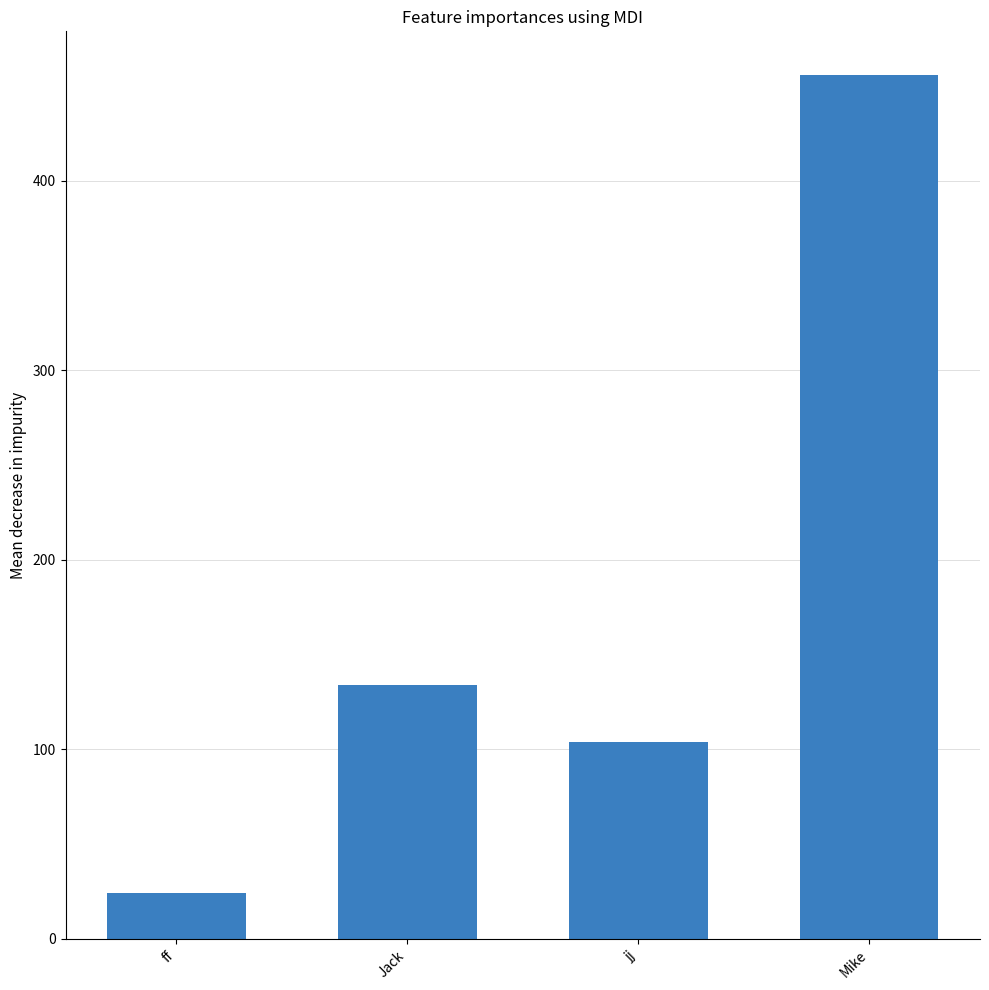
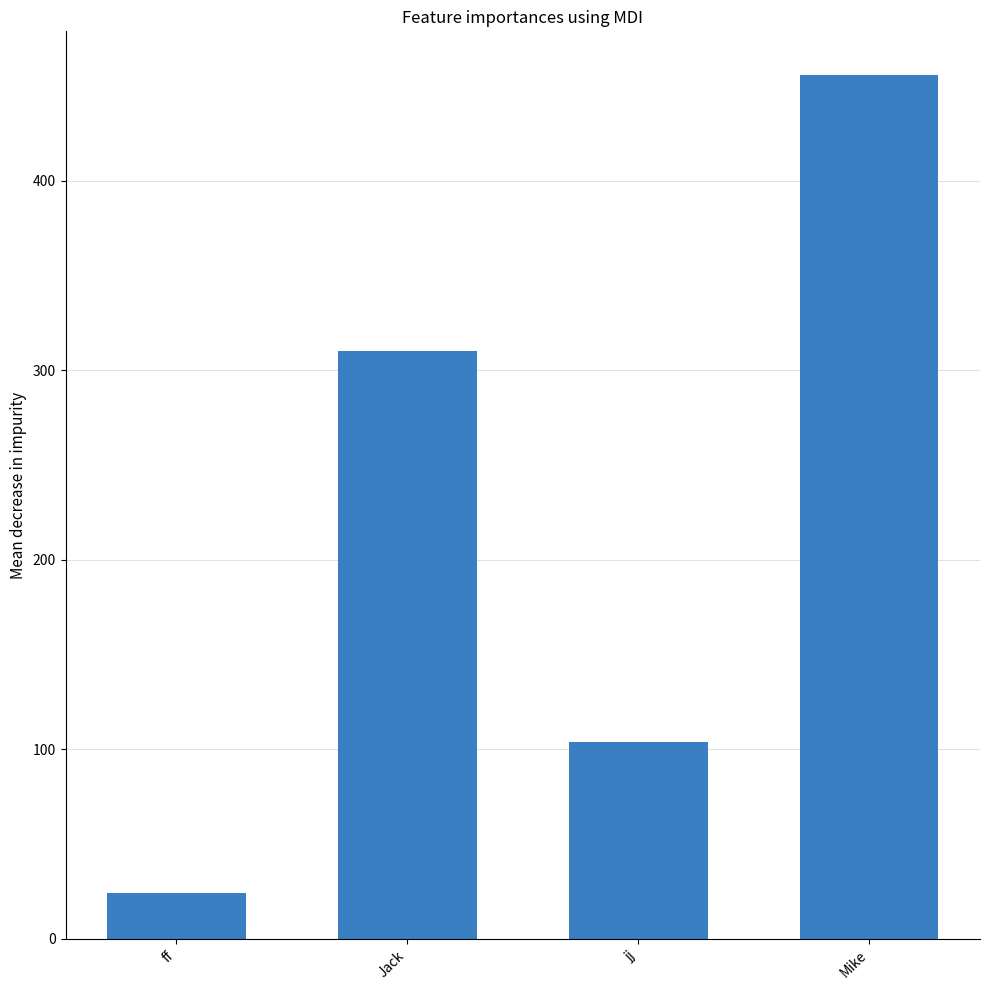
Jack: 134 -> 310
